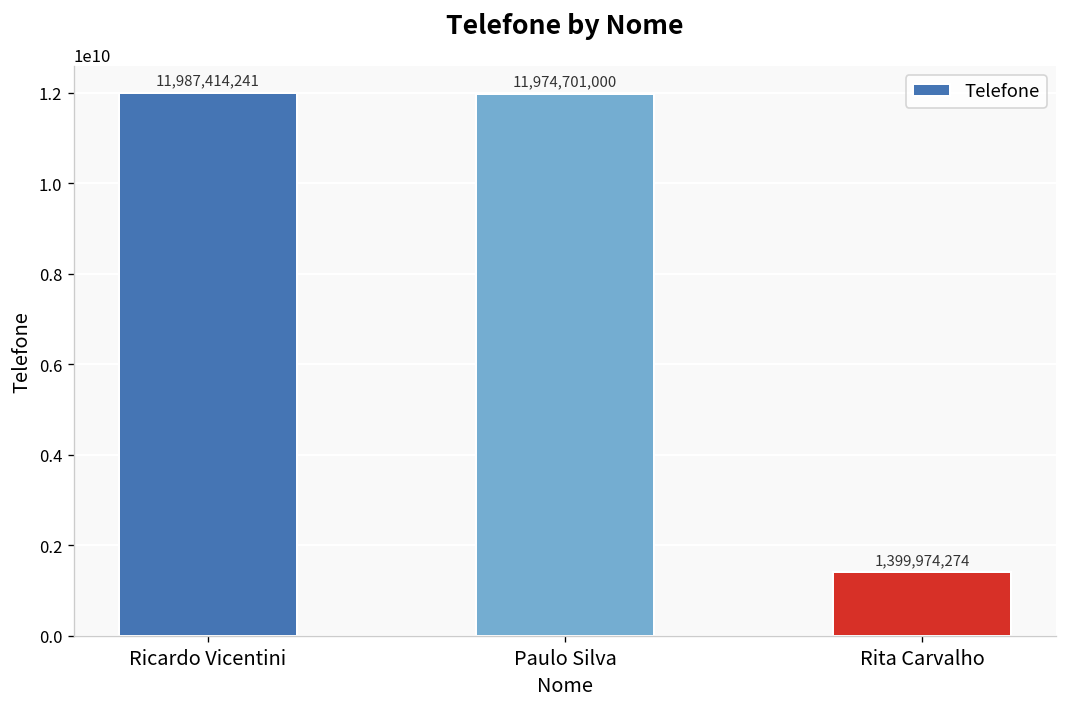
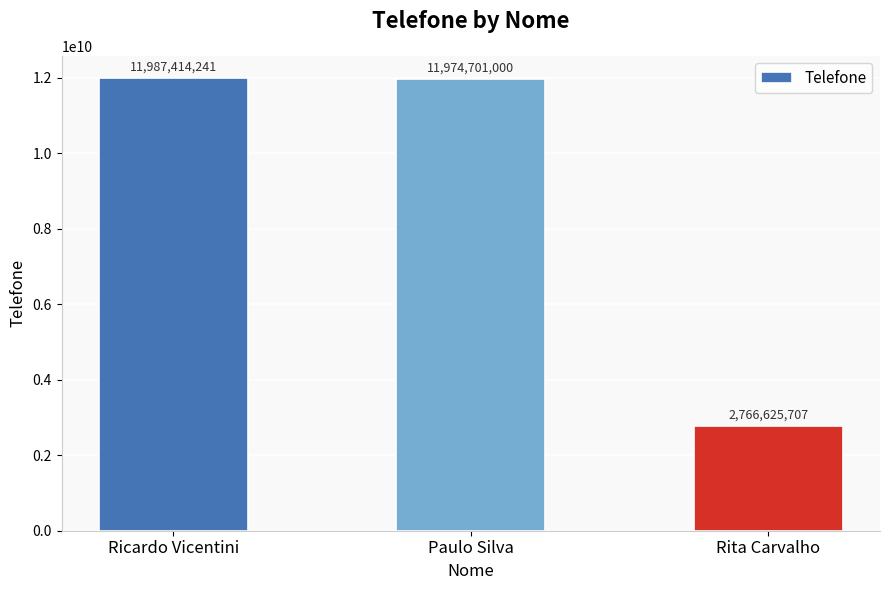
Rita Carvalho: 1,399,974,274 -> 2,766,625,707
